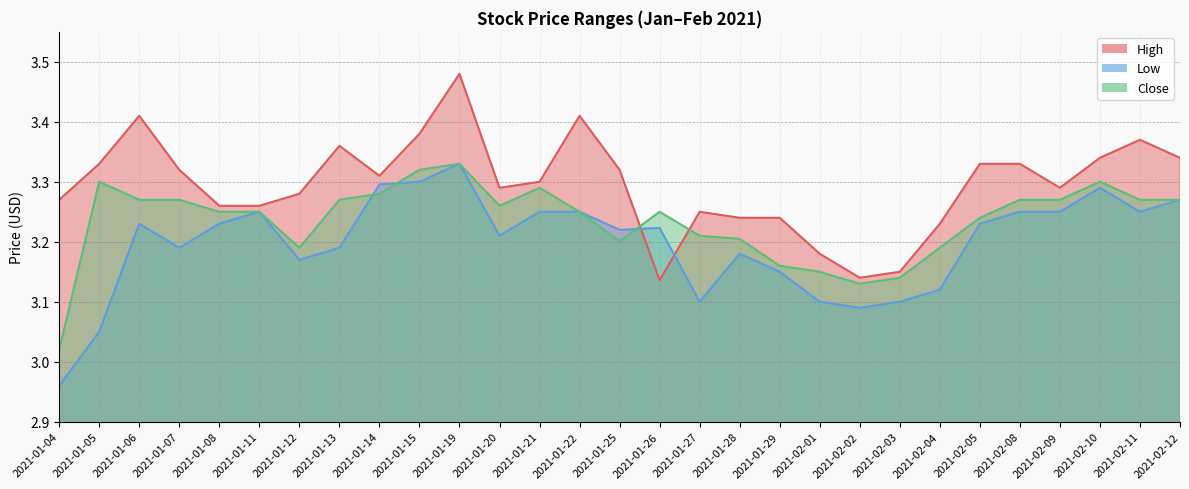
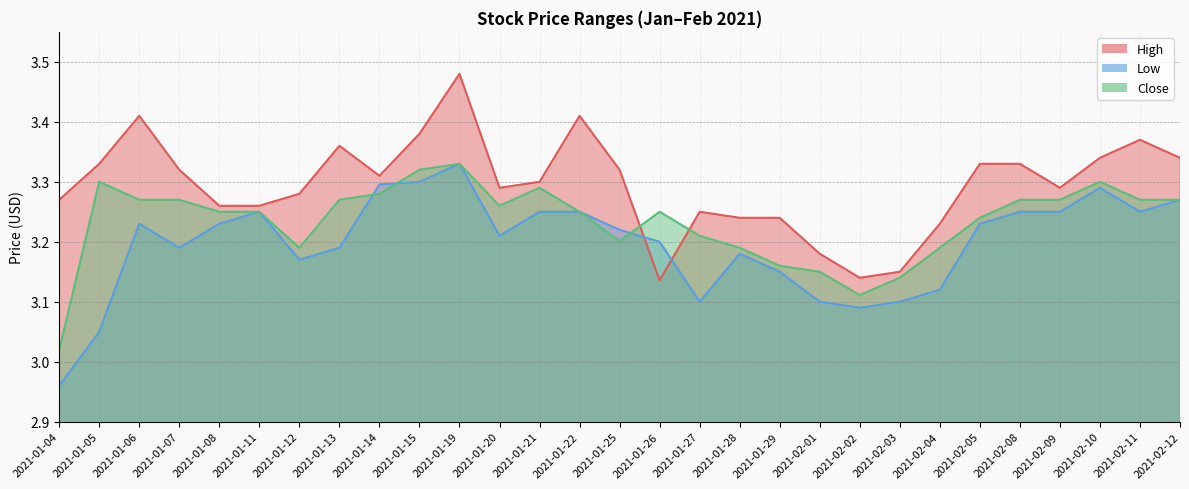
Low, 2021-01-26: 3.22 -> 3.20
Close, 2021-01-28: 3.20 -> 3.19
Close, 2021-02-02: 3.13 -> 3.11
